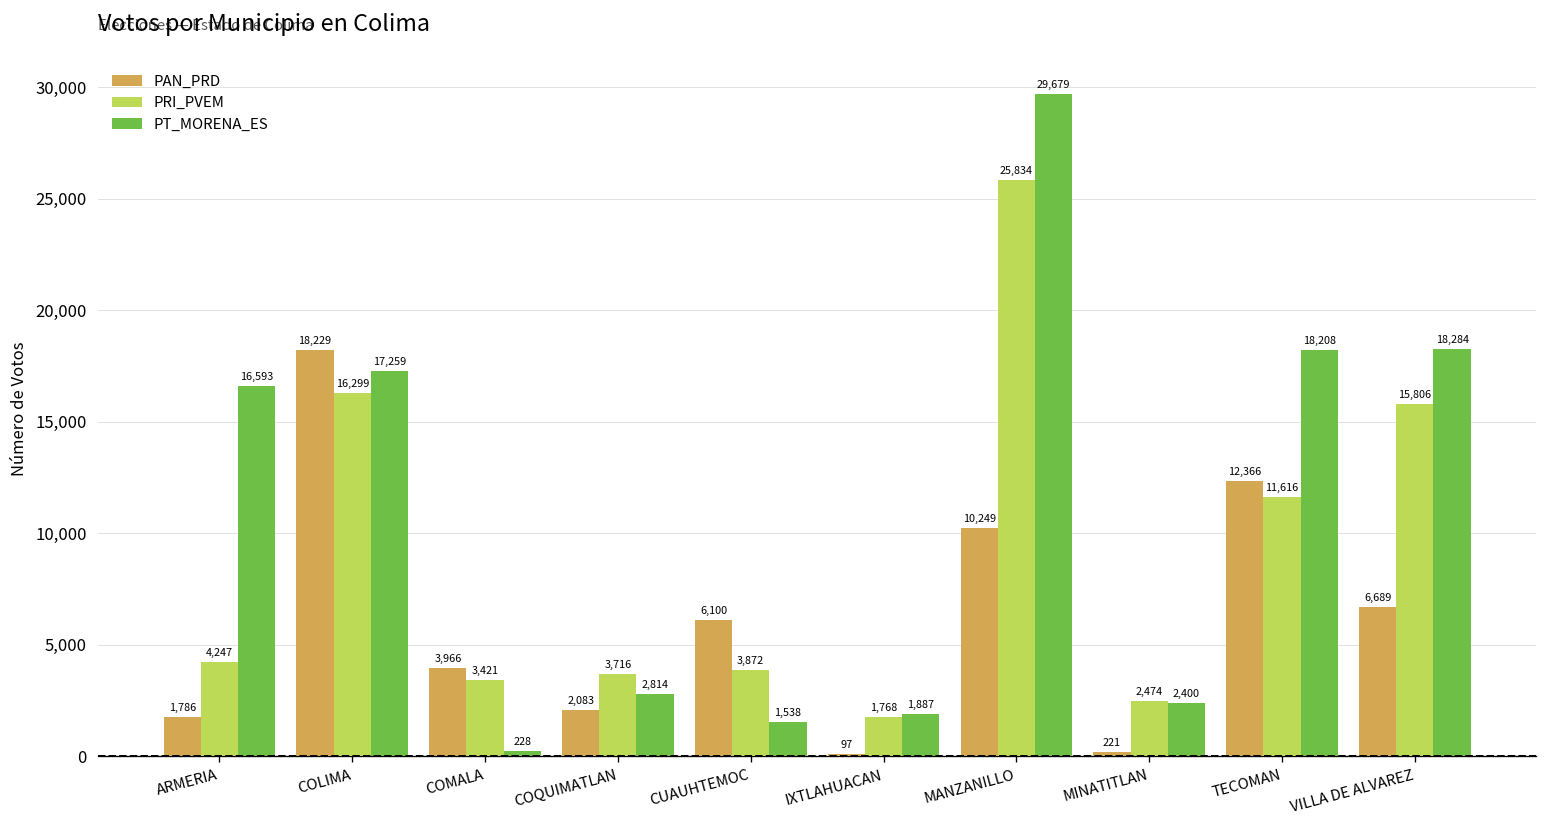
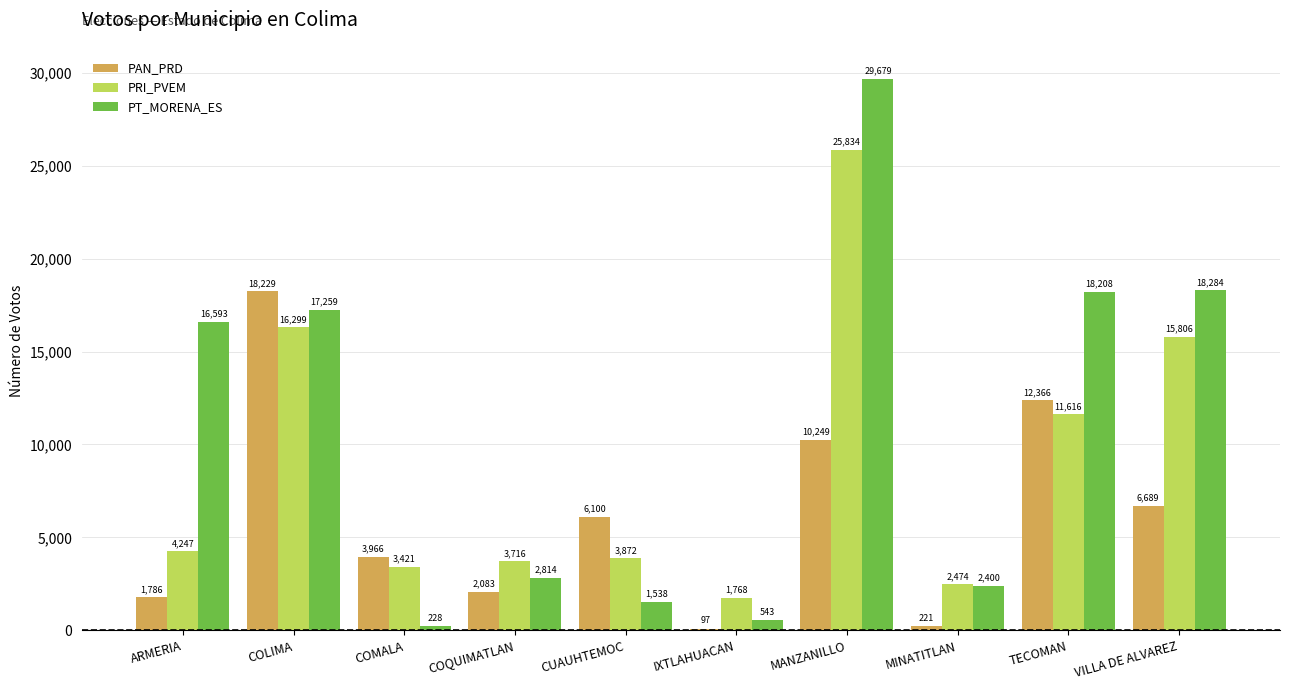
PT_MORENA_ES, IXTLAHUACAN: 1,887 -> 543
